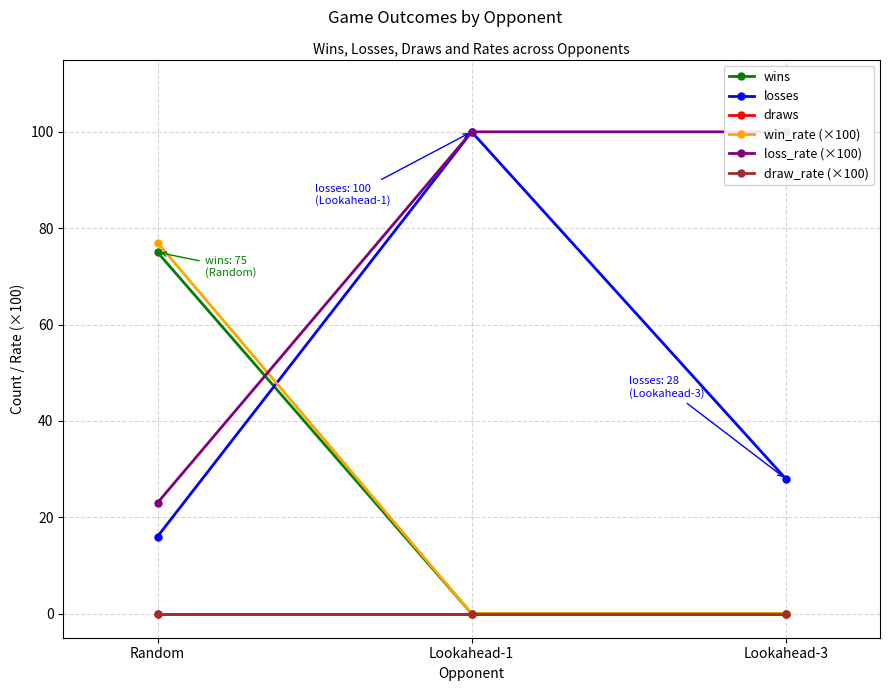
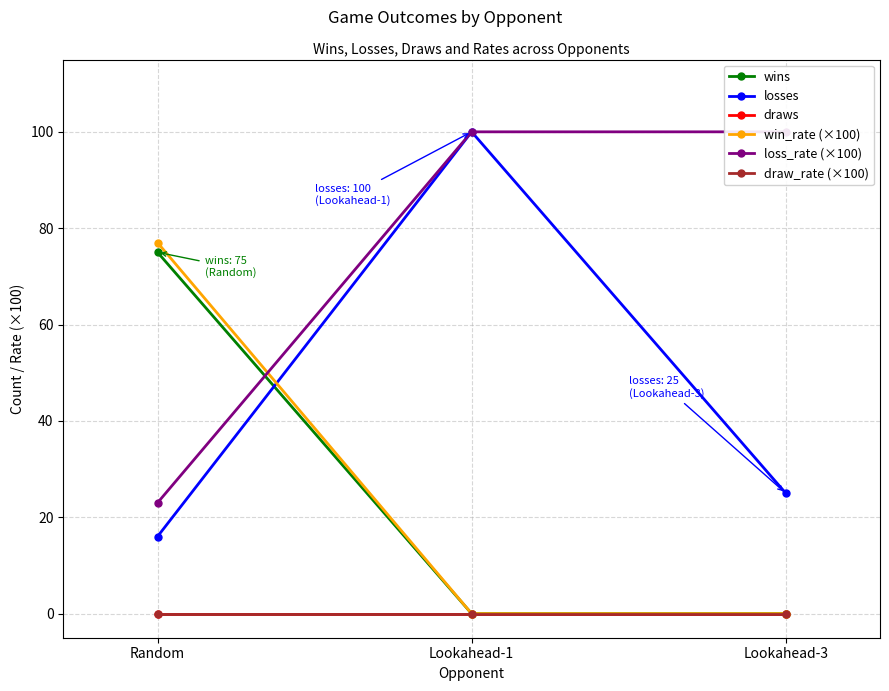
losses, Lookahead-3: 28 -> 25
